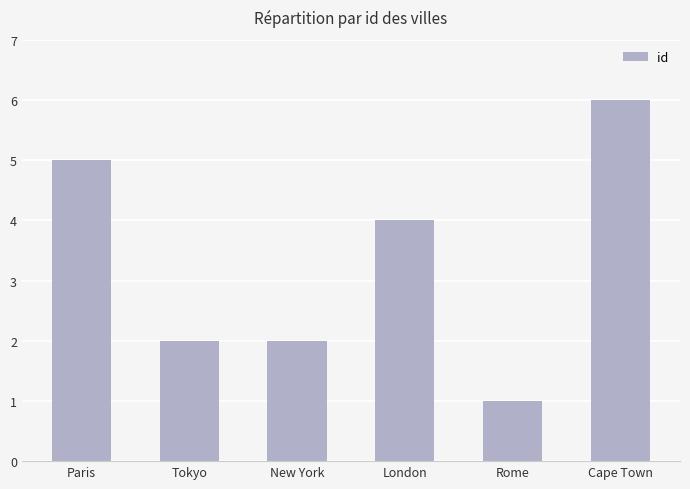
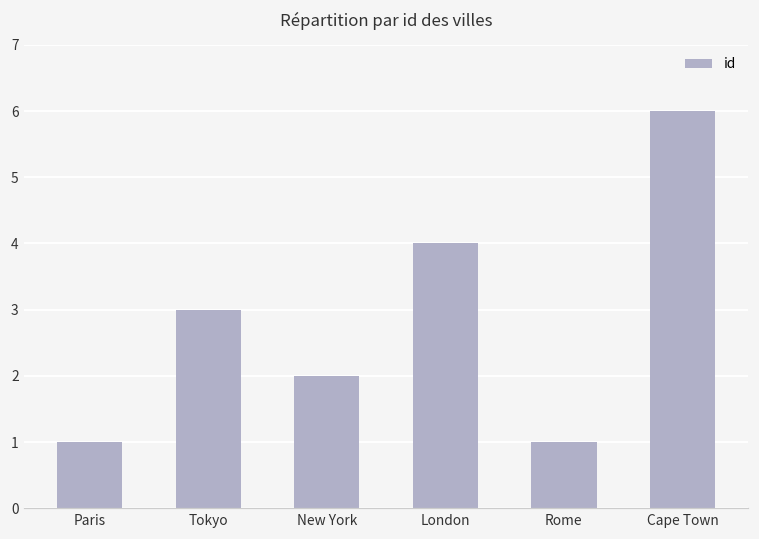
Paris: 5 -> 1
Tokyo: 2 -> 3
